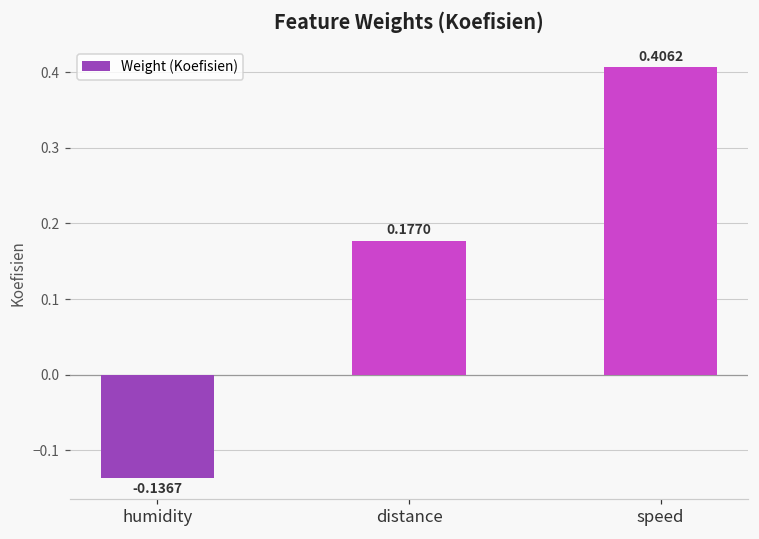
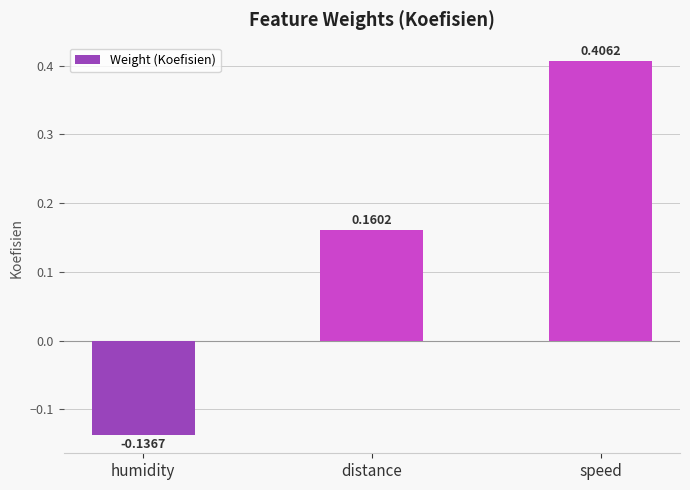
distance: 0.1770 -> 0.1602
